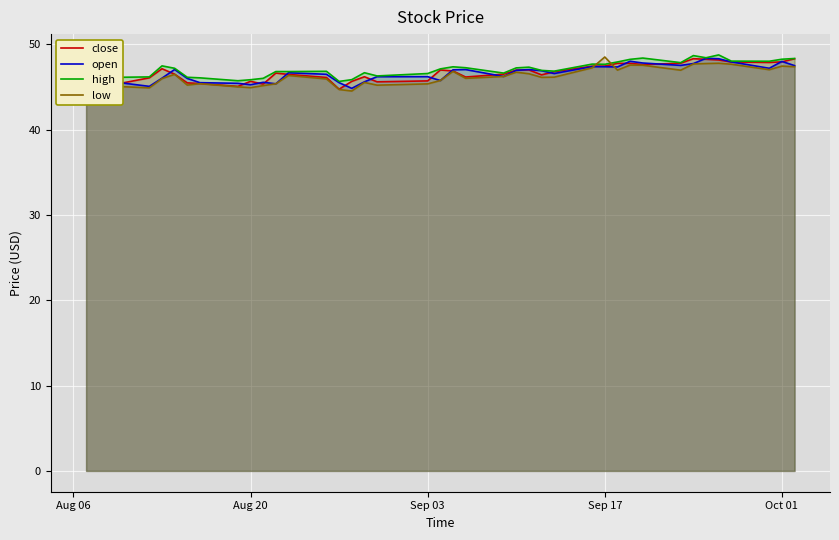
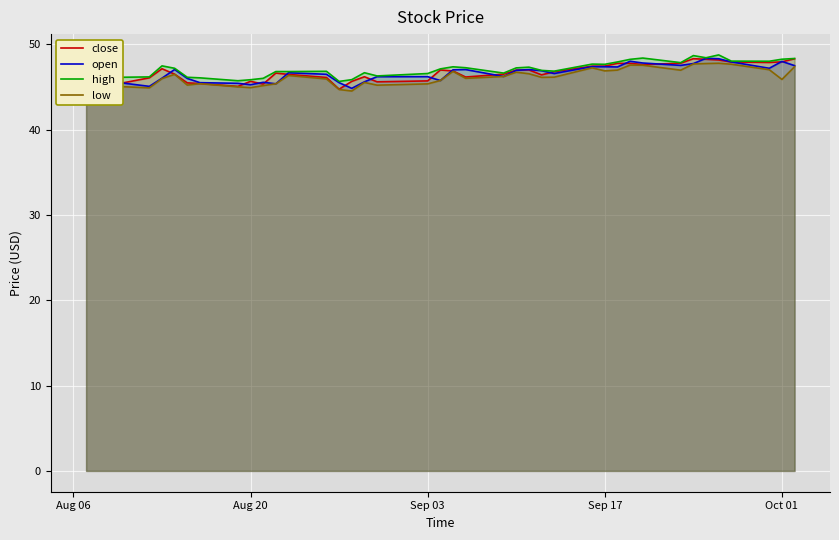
low, Sep 17: 49 -> 47
low, Oct 01: 47 -> 46
